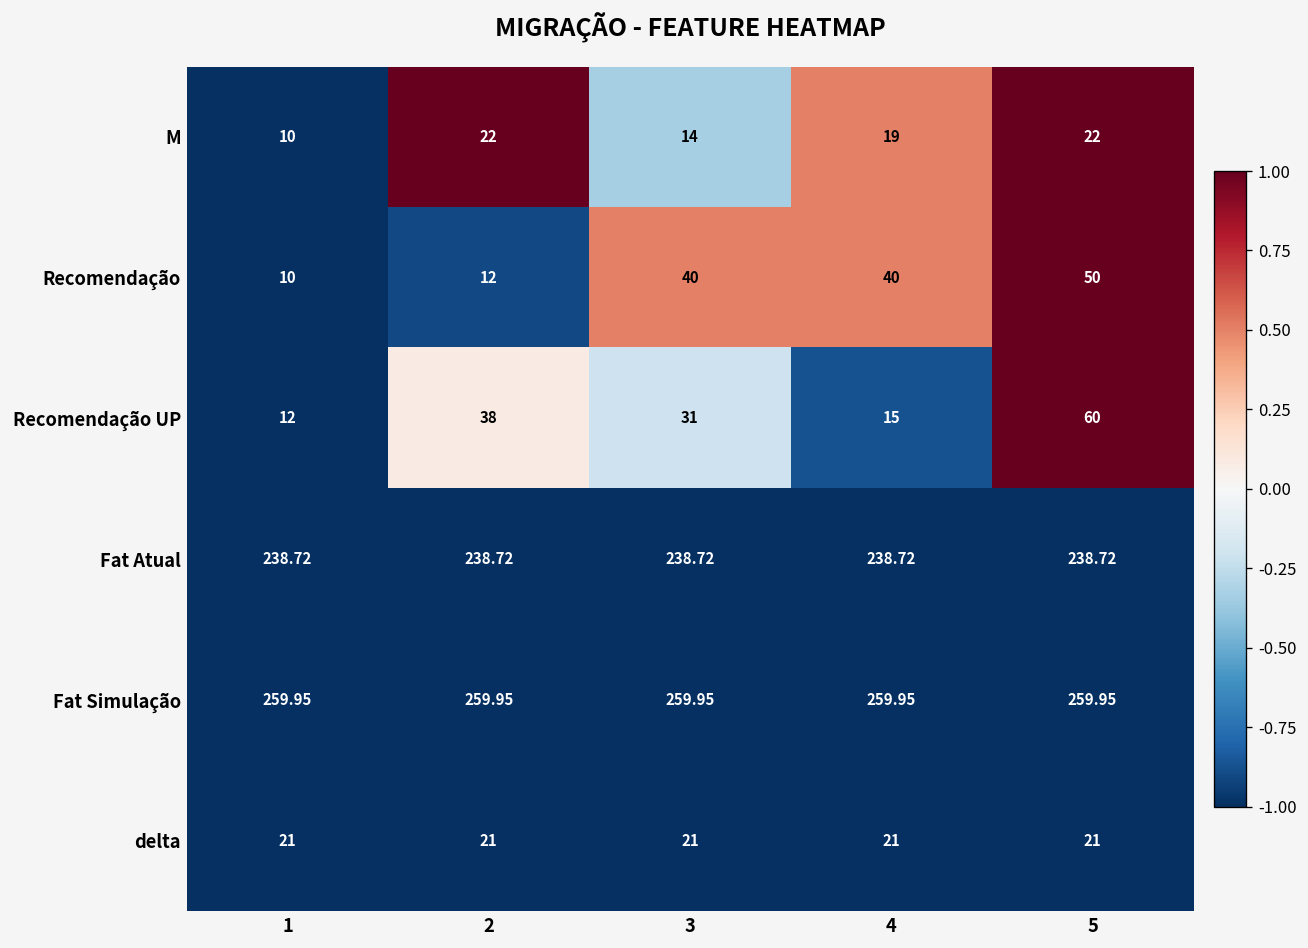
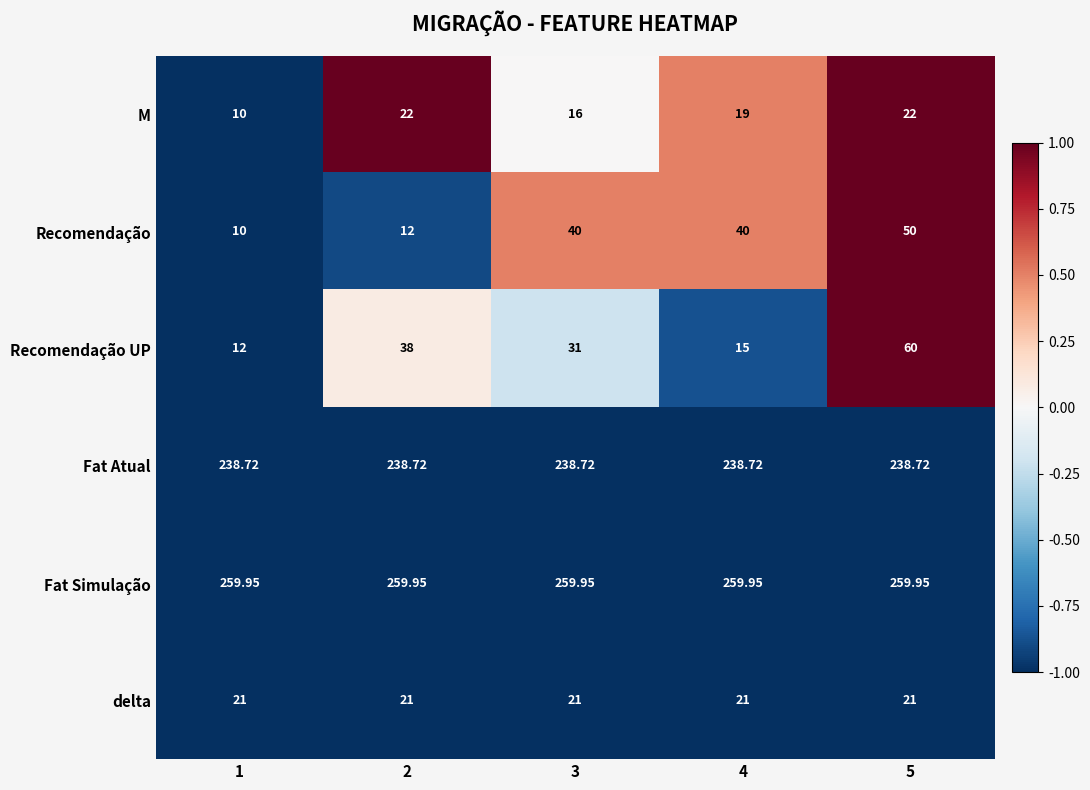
M, 3: 14 -> 16
